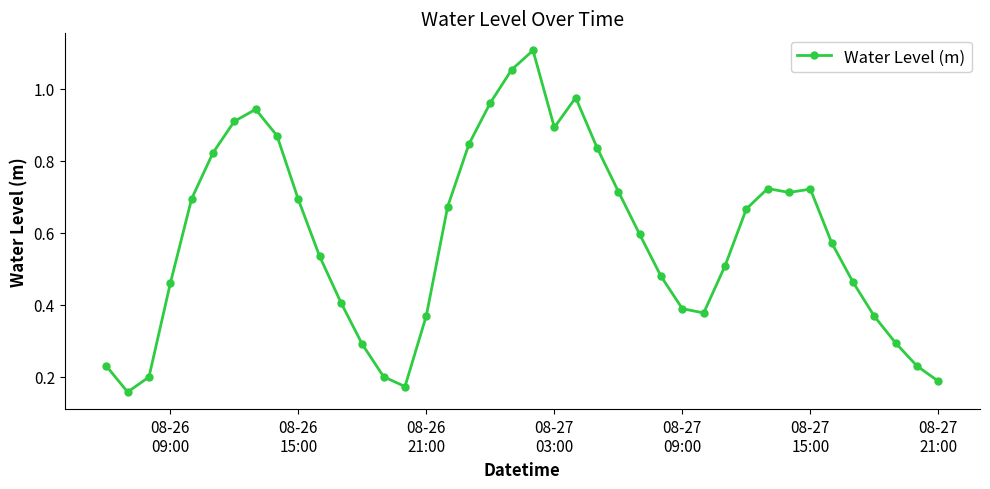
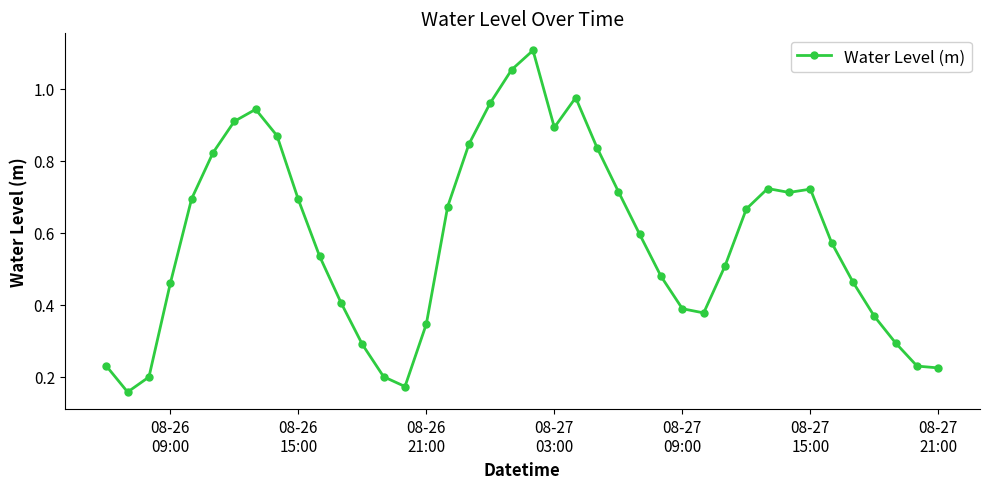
08-26 21:00: 0.37 -> 0.35
08-27 21:00: 0.19 -> 0.22
